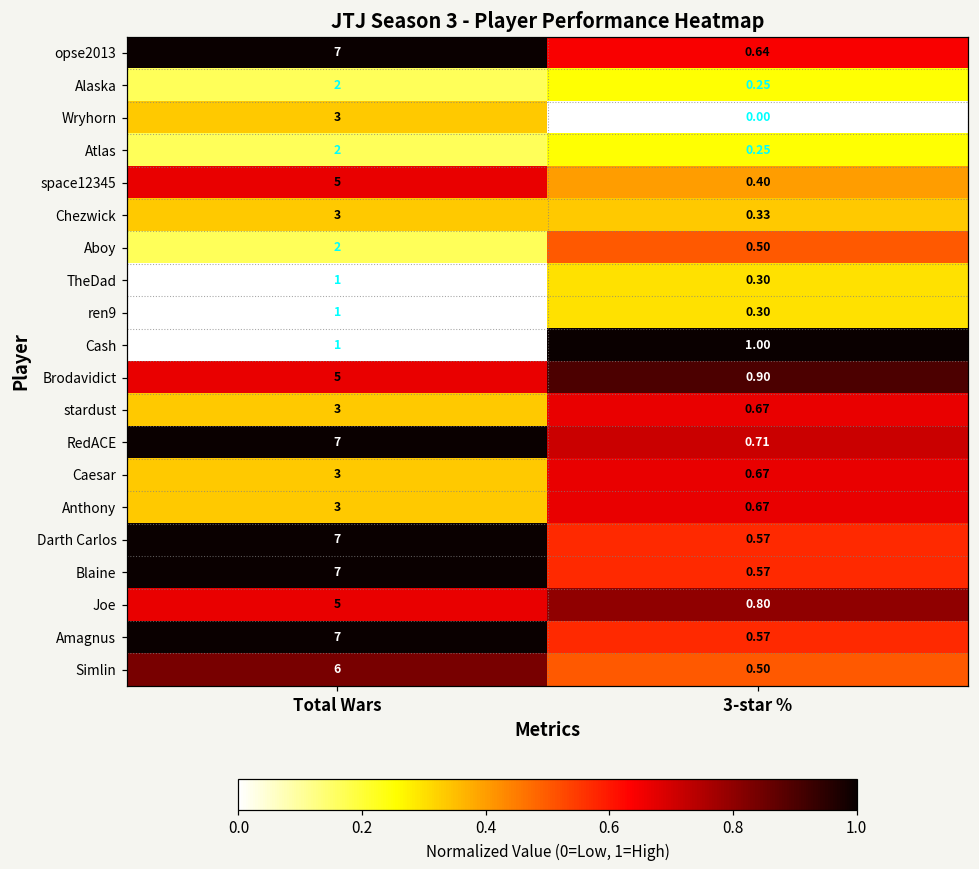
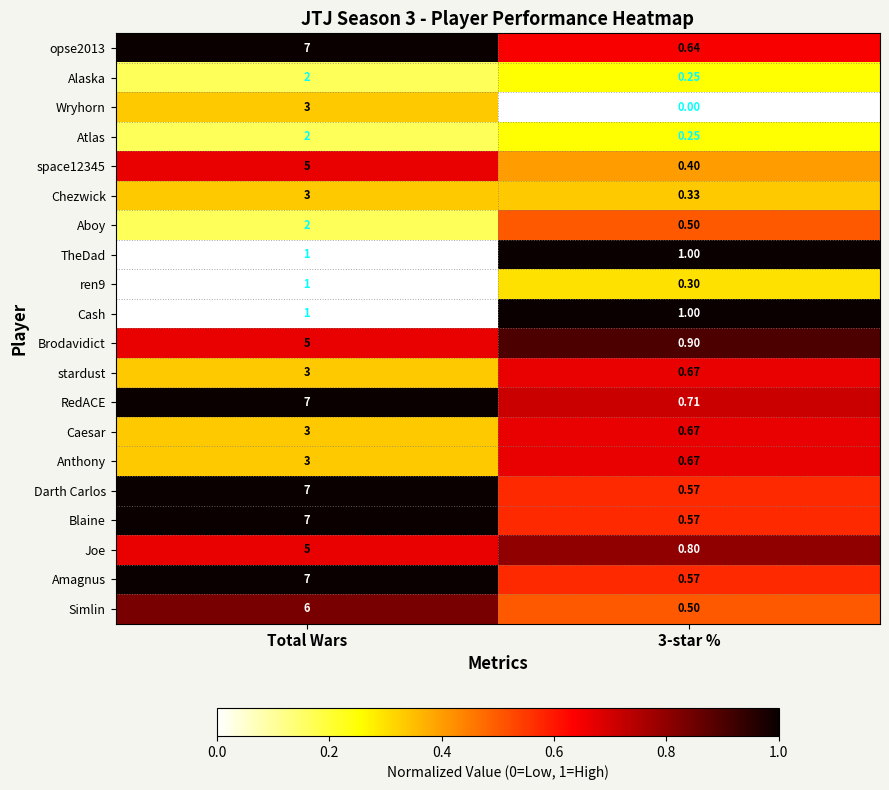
TheDad, 3-star %: 0.30 -> 1.00
